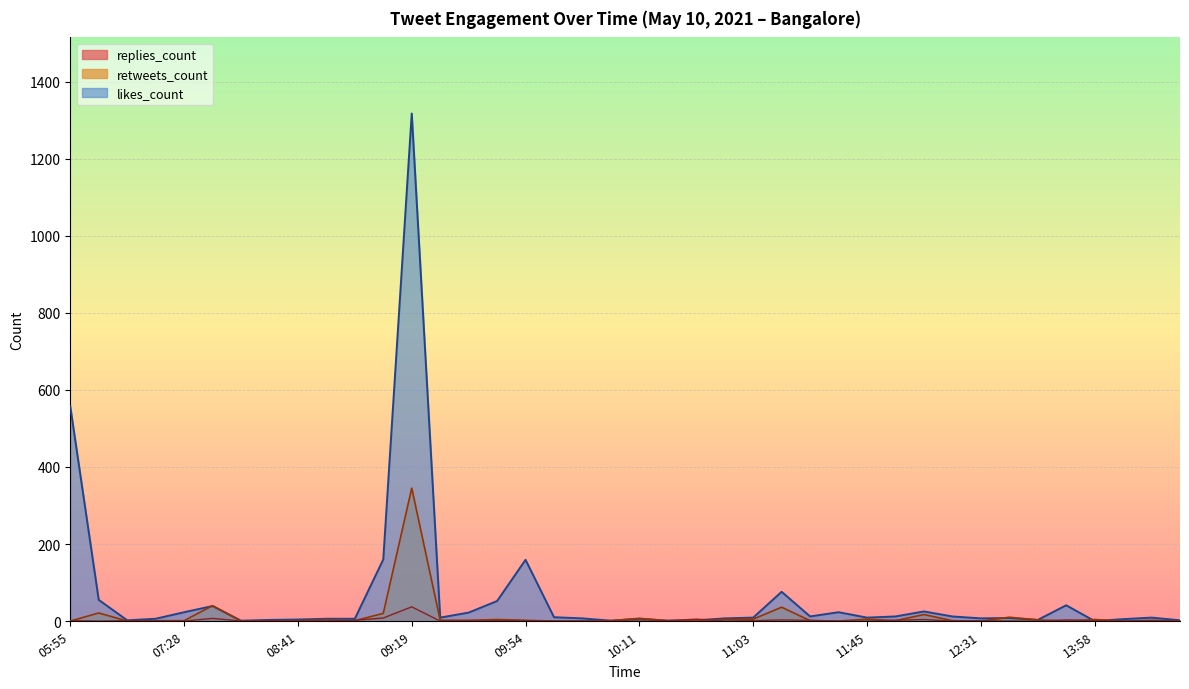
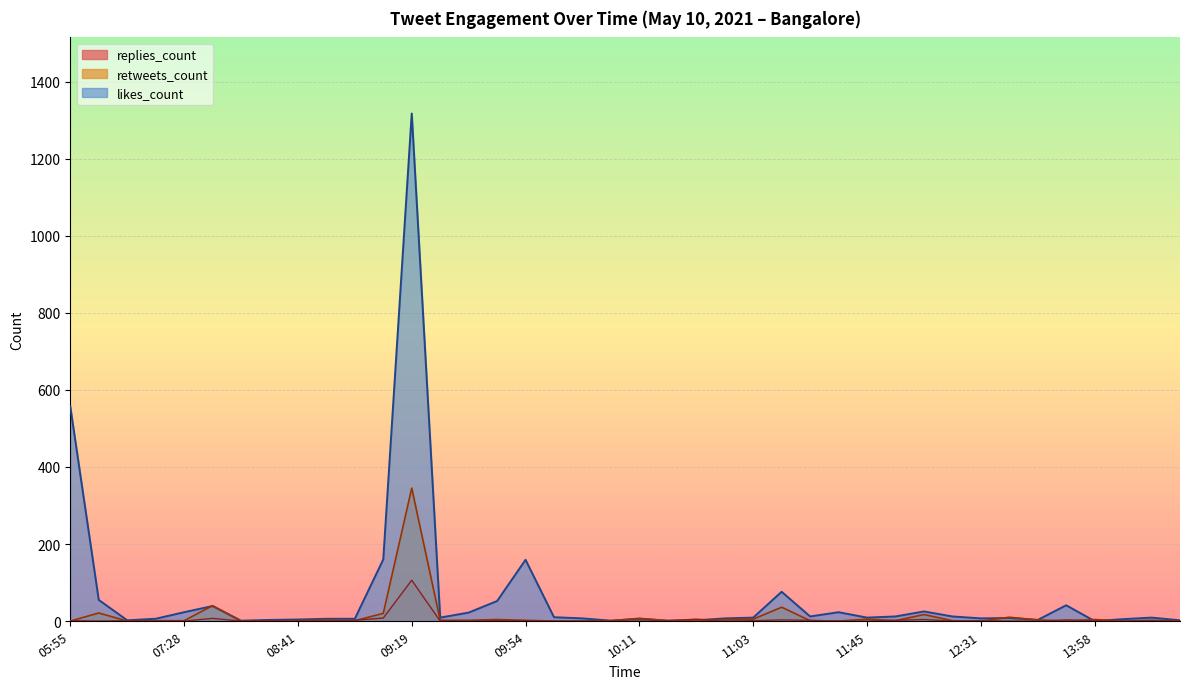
replies_count, 09:19: 40 -> 110
